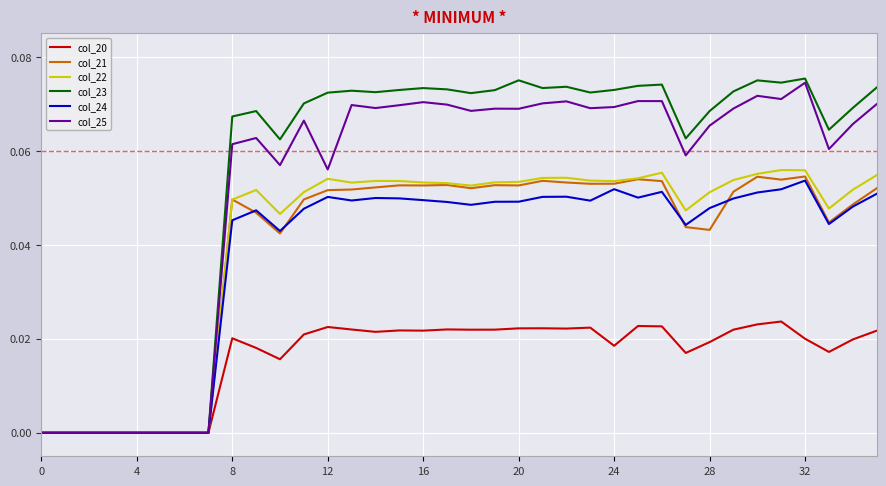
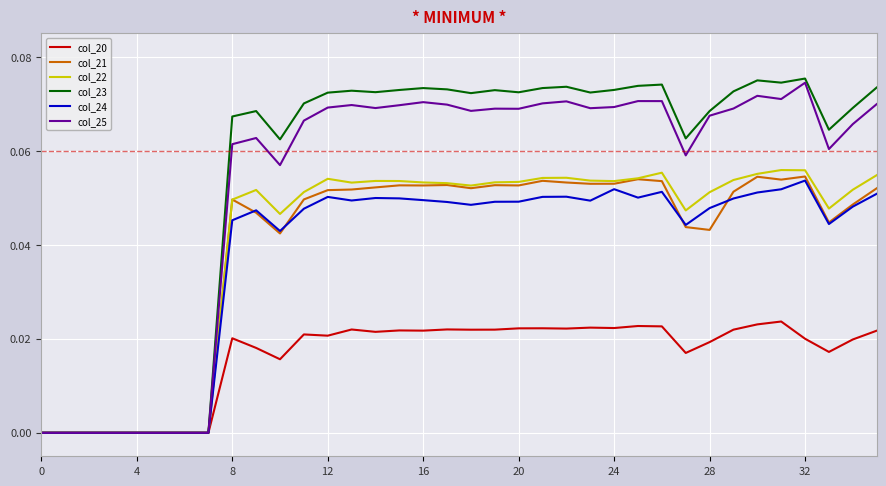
col_20, 12: 0.023 -> 0.021
col_25, 12: 0.056 -> 0.069
col_23, 20: 0.075 -> 0.072
col_20, 24: 0.019 -> 0.022
col_25, 28: 0.065 -> 0.067
